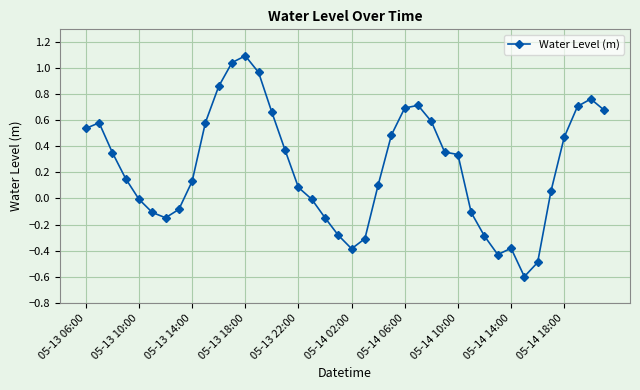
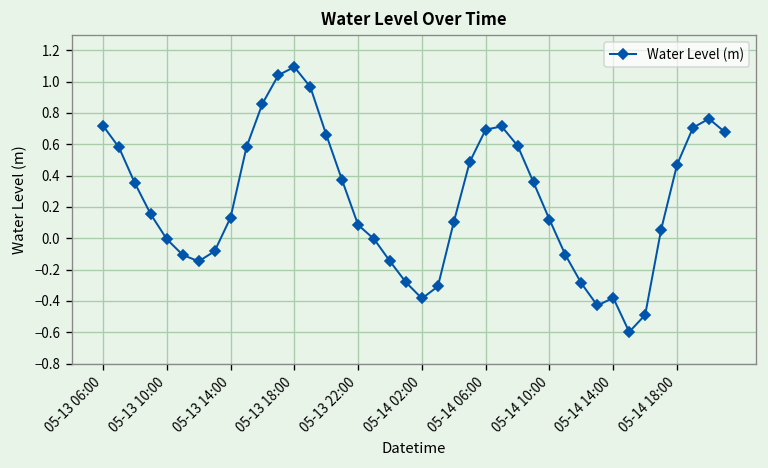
05-13 06:00: 0.54 -> 0.72
05-14 10:00: 0.34 -> 0.12
